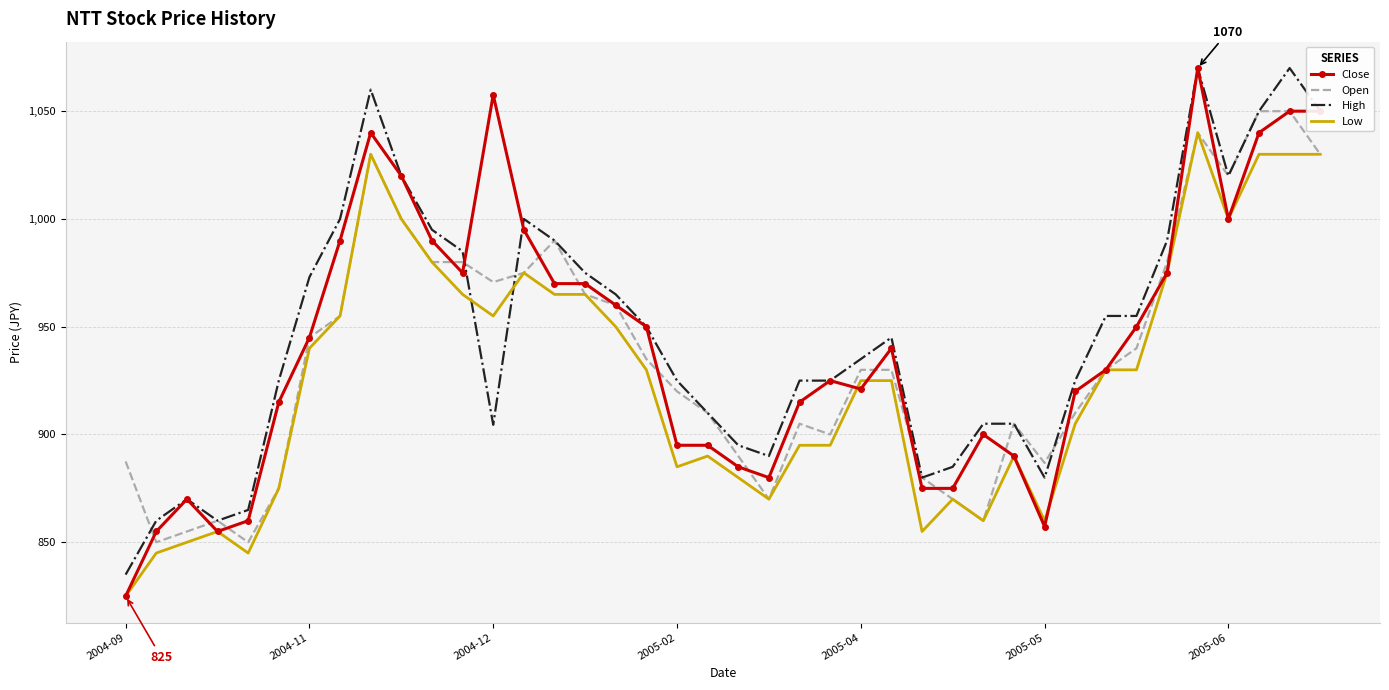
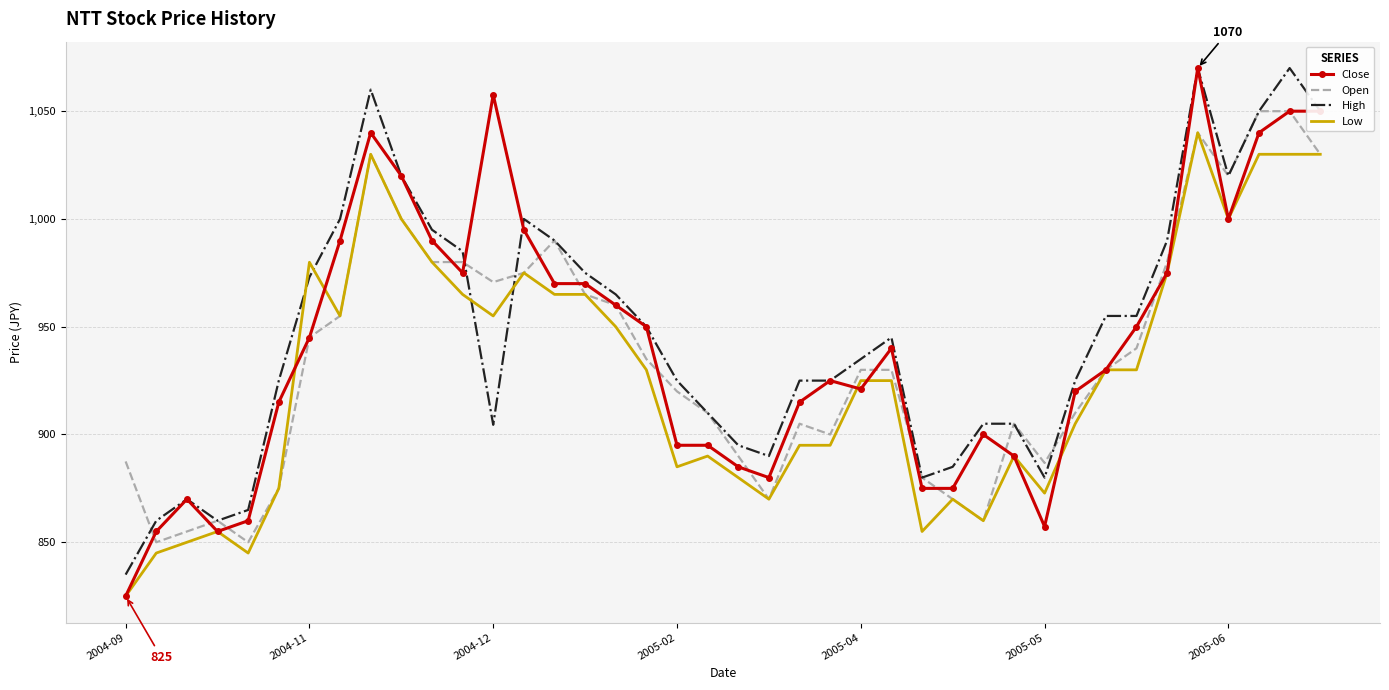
Low, 2004-11: 940 -> 980
Low, 2005-05: 860 -> 873
